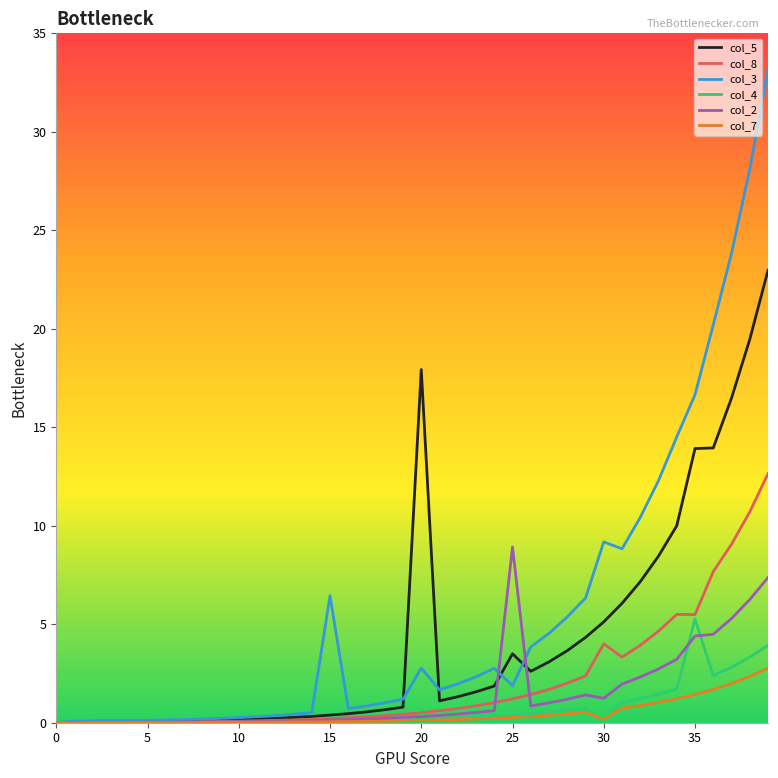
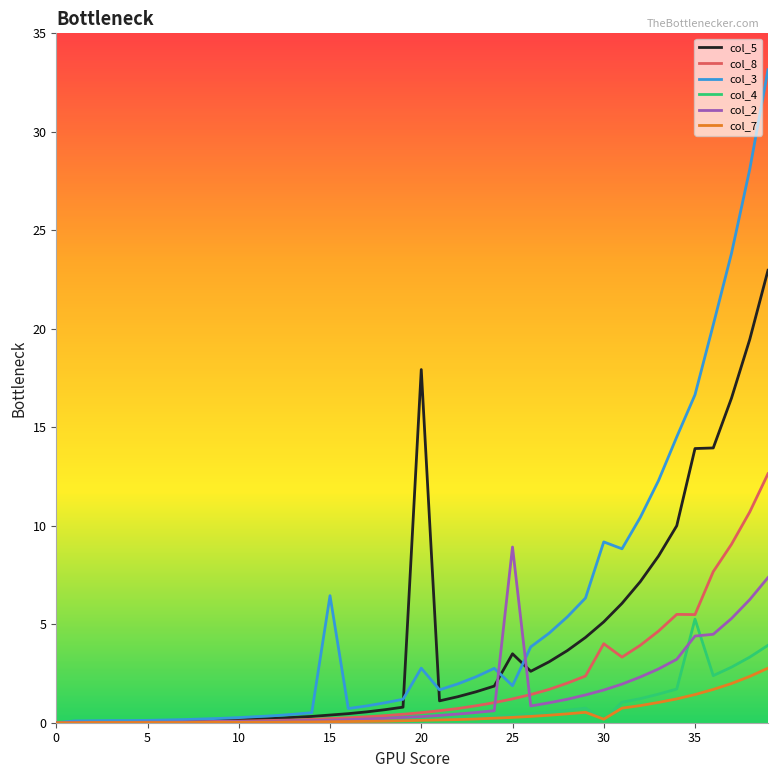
col_2, 30: 1.2 -> 1.7
